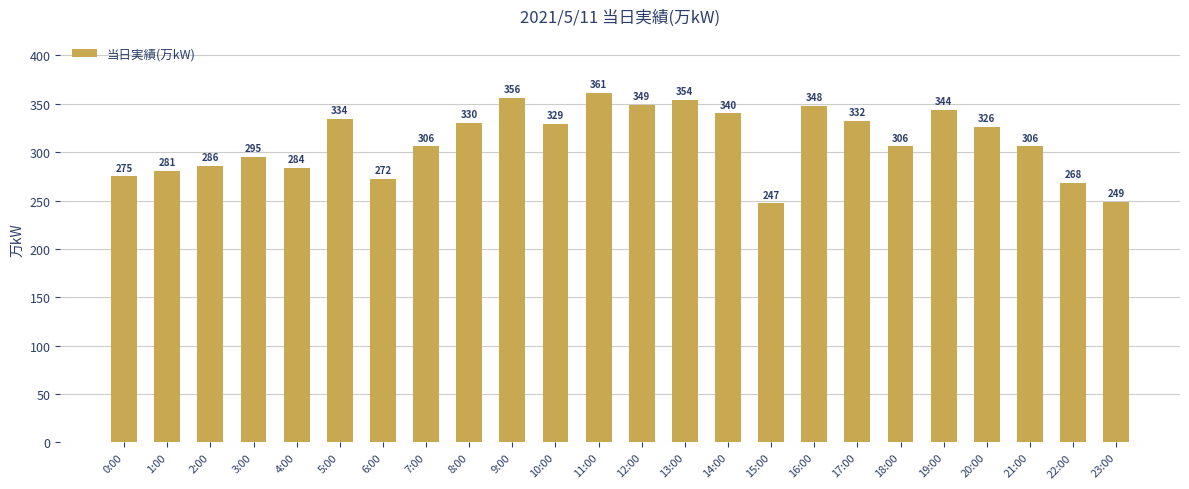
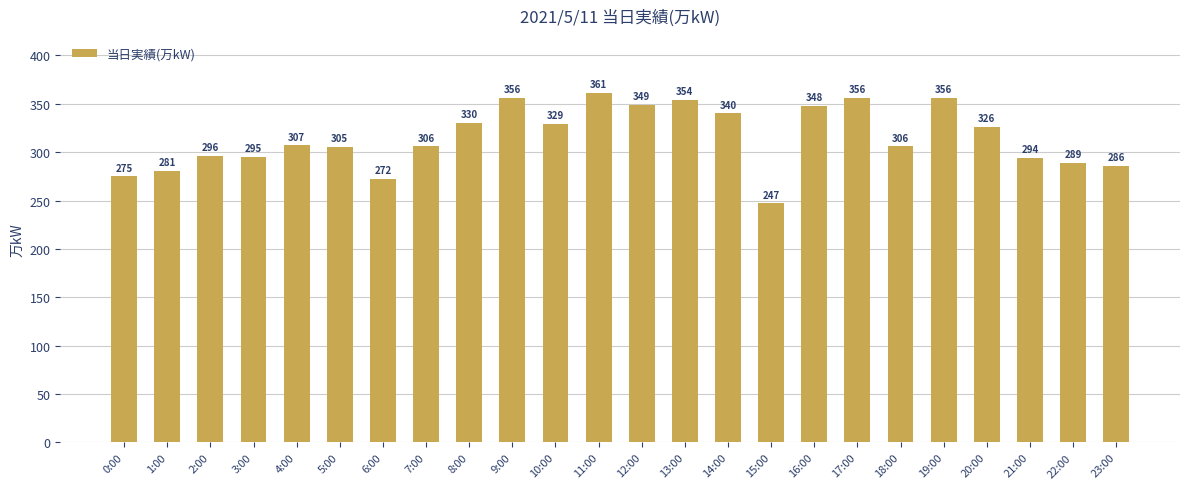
2:00: 286 -> 296
4:00: 284 -> 307
5:00: 334 -> 305
17:00: 332 -> 356
19:00: 344 -> 356
21:00: 306 -> 294
22:00: 268 -> 289
23:00: 249 -> 286
